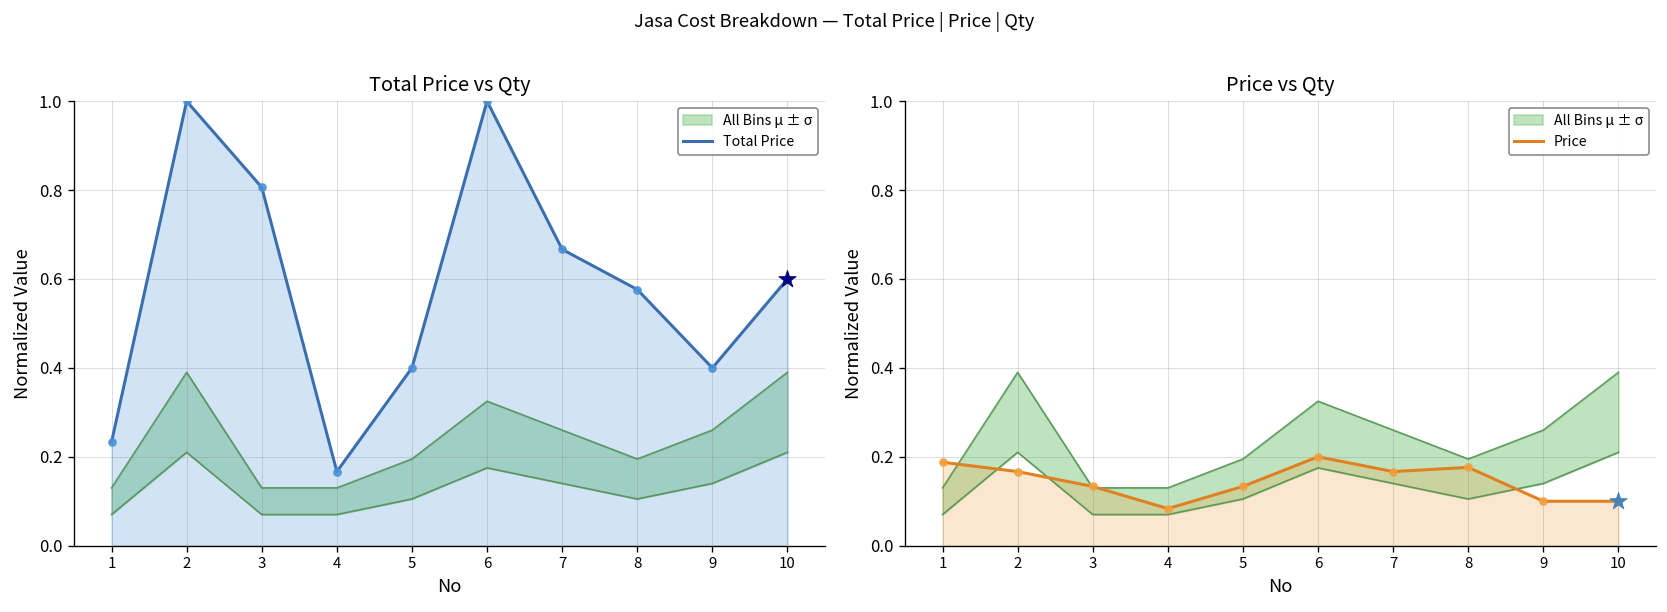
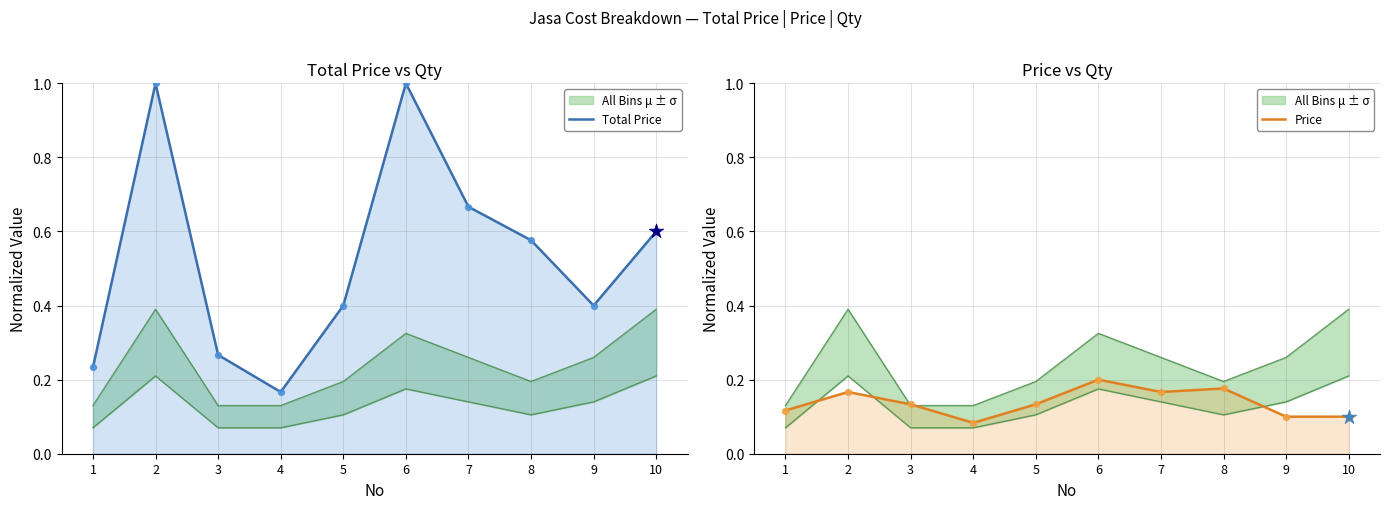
Total Price vs Qty, Total Price, 3: 0.81 -> 0.27
Price vs Qty, Price, 1: 0.19 -> 0.12
